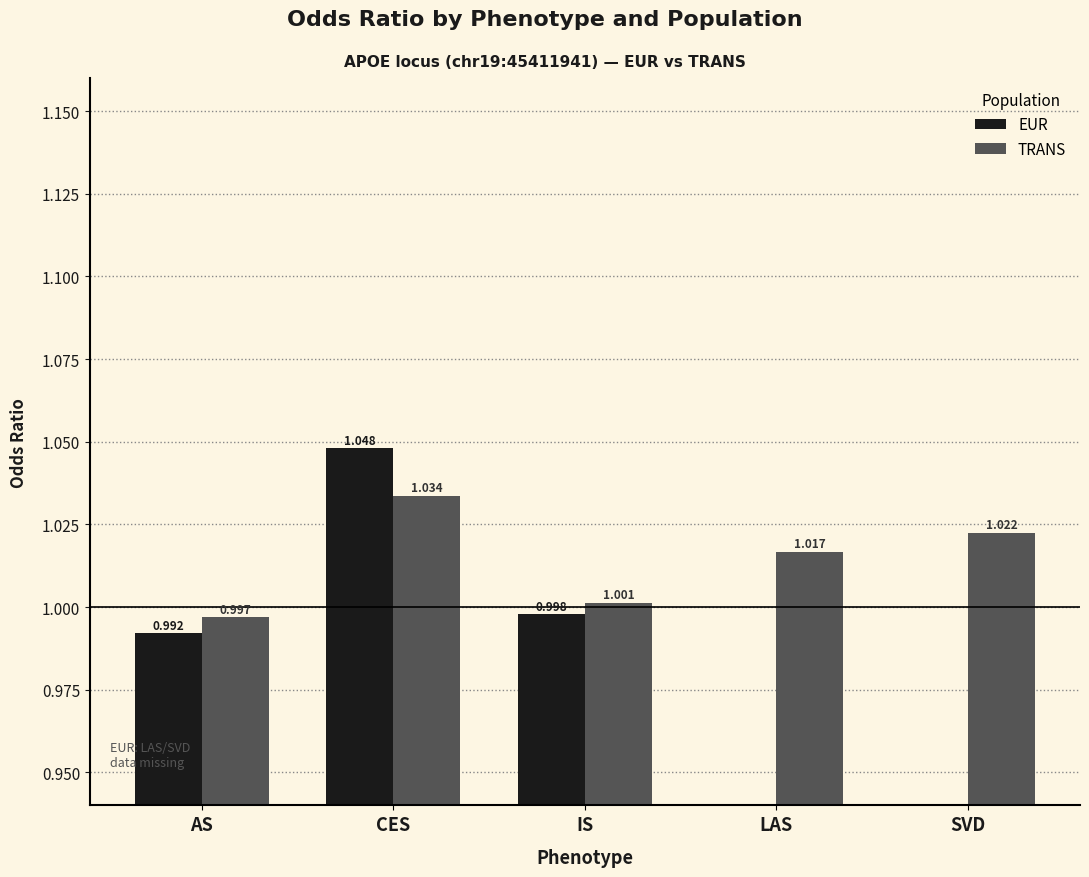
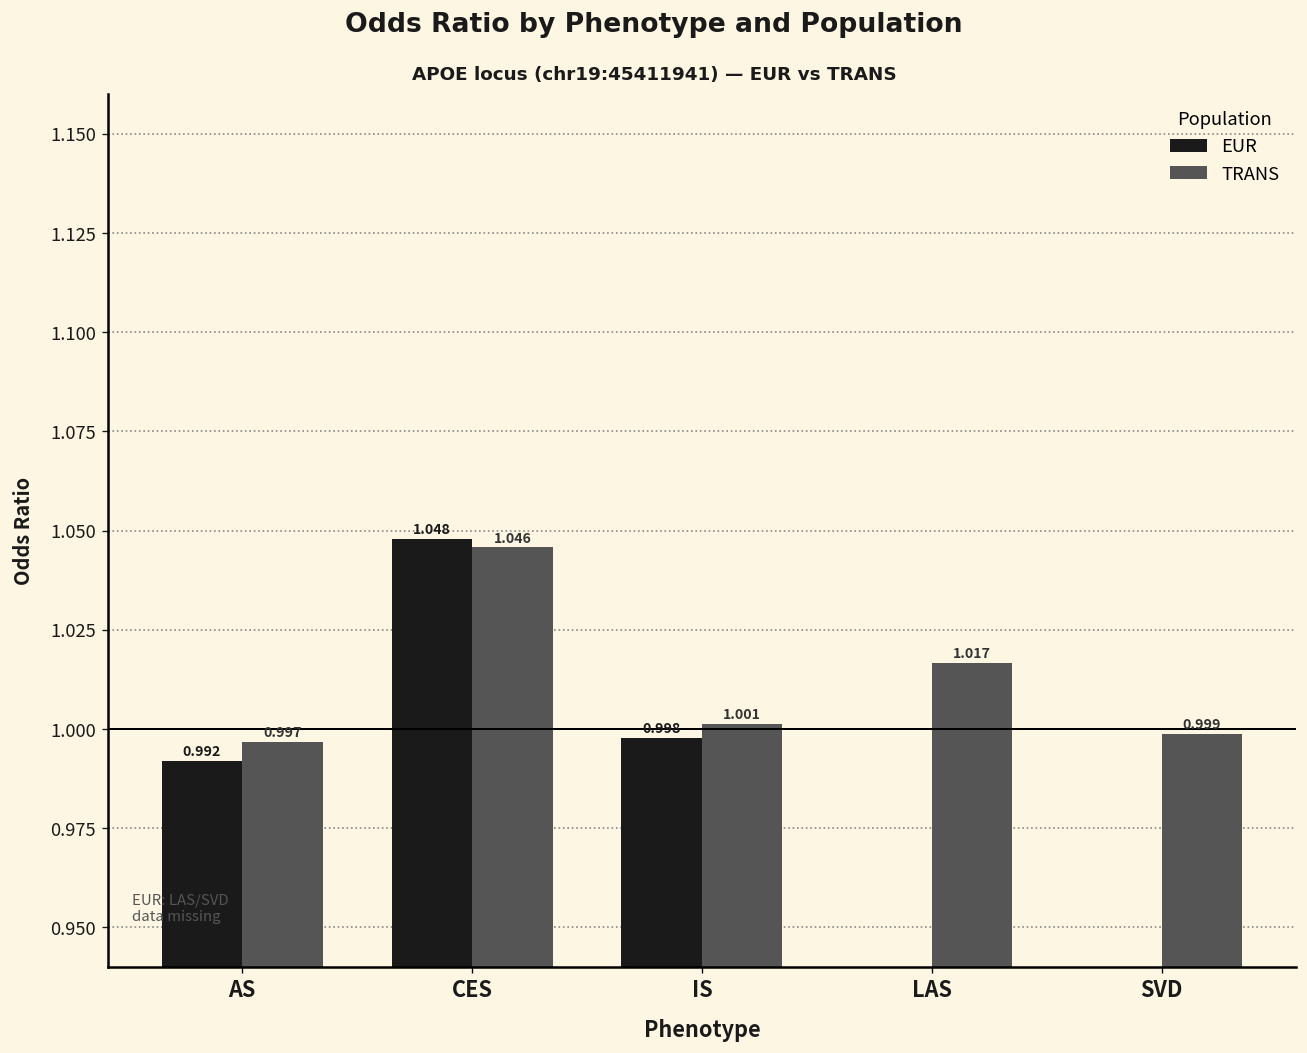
TRANS, CES: 1.034 -> 1.046
TRANS, SVD: 1.022 -> 0.999
